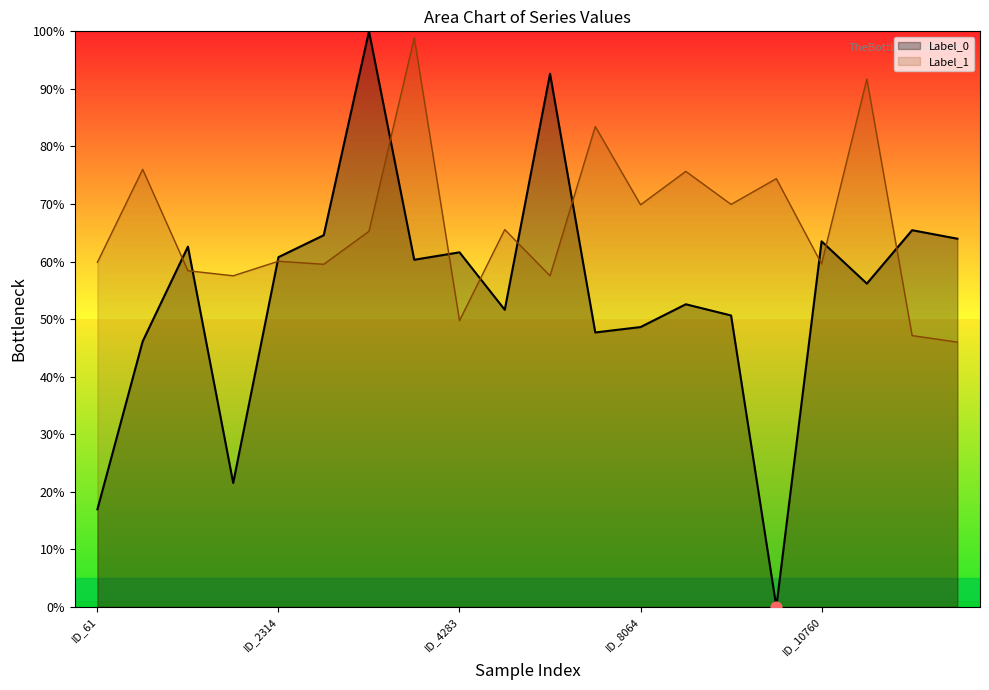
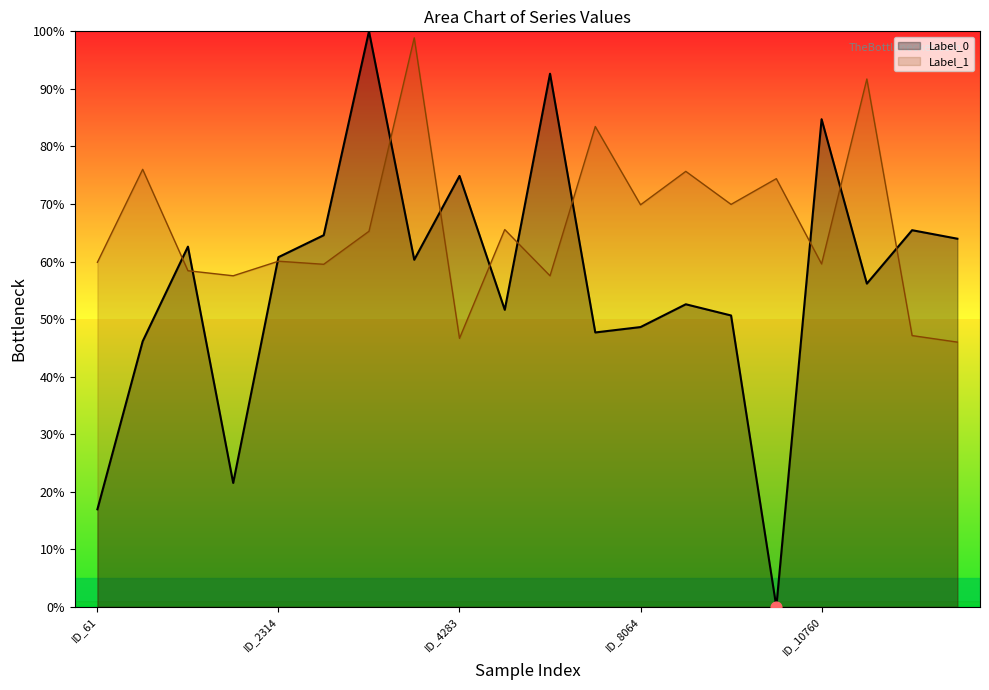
Label_0, ID_4283: 62% -> 75%
Label_1, ID_4283: 50% -> 47%
Label_0, ID_10760: 64% -> 85%
